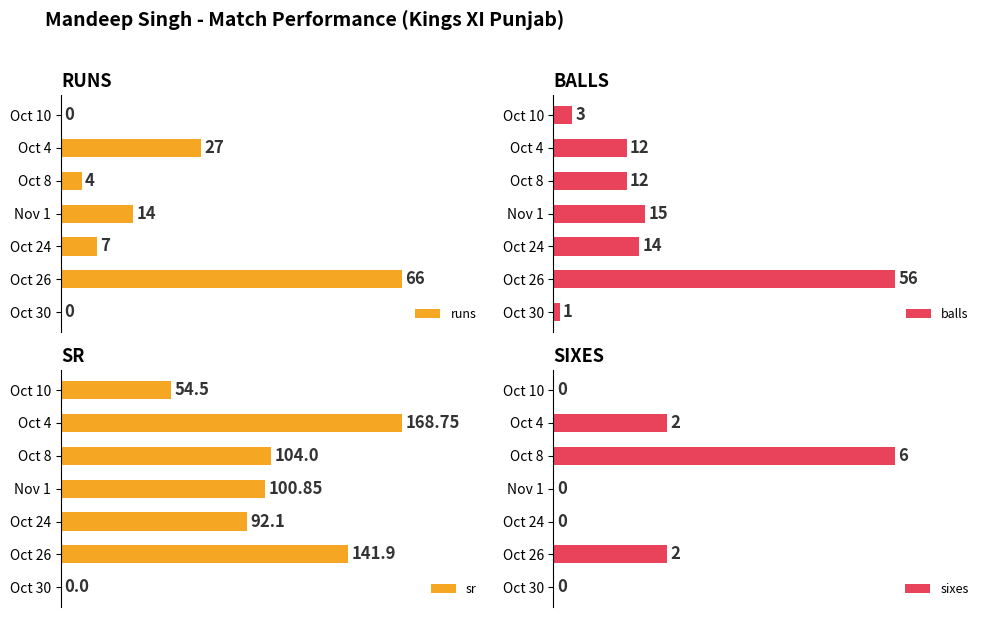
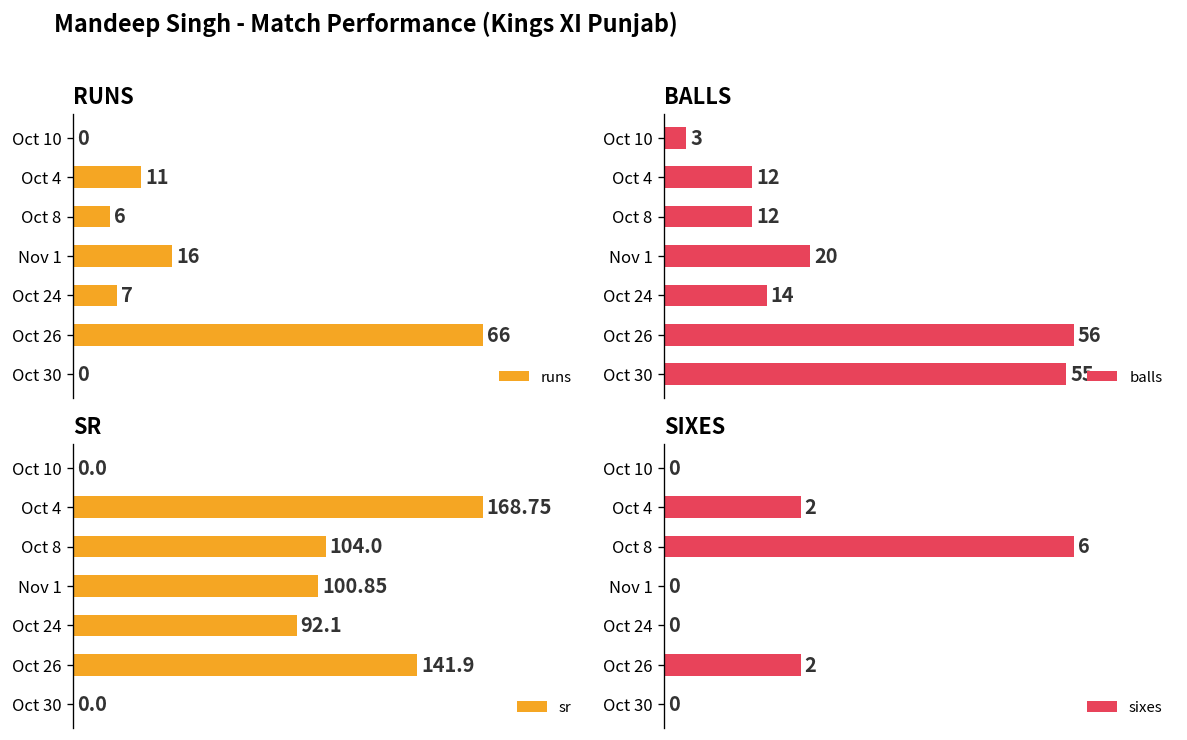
RUNS, Oct 4: 27 -> 11
RUNS, Oct 8: 4 -> 6
RUNS, Nov 1: 14 -> 16
BALLS, Nov 1: 15 -> 20
BALLS, Oct 30: 1 -> 55
SR, Oct 10: 54.5 -> 0.0
